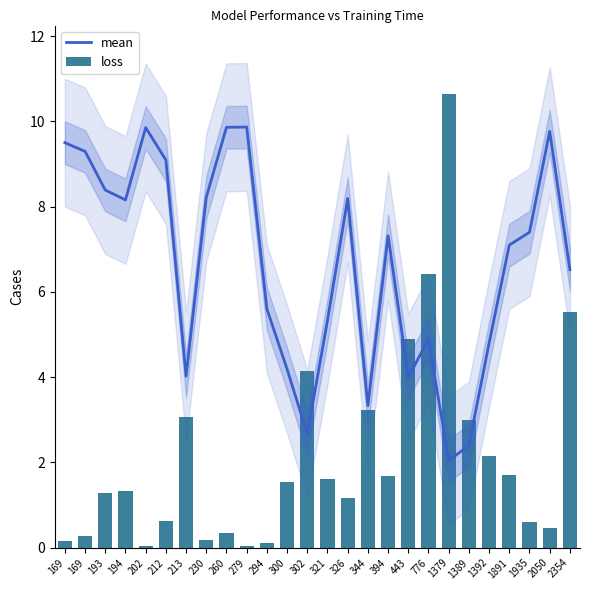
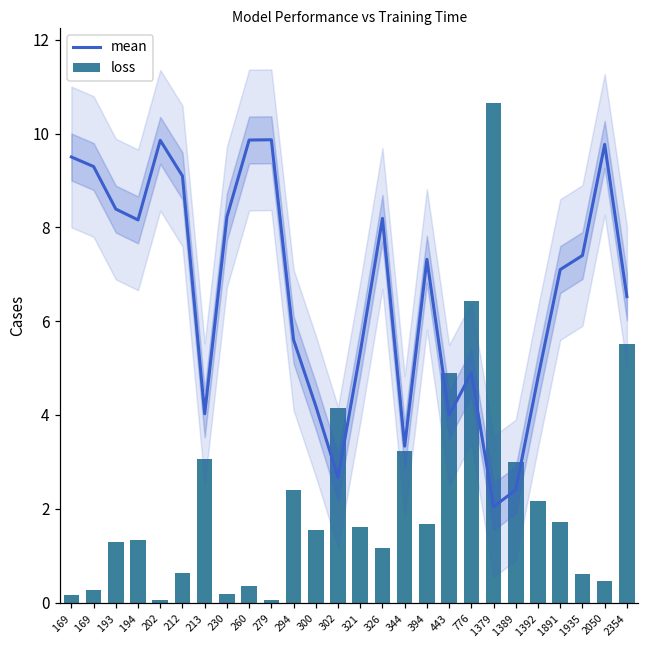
loss, 294: 0.1 -> 2.4
